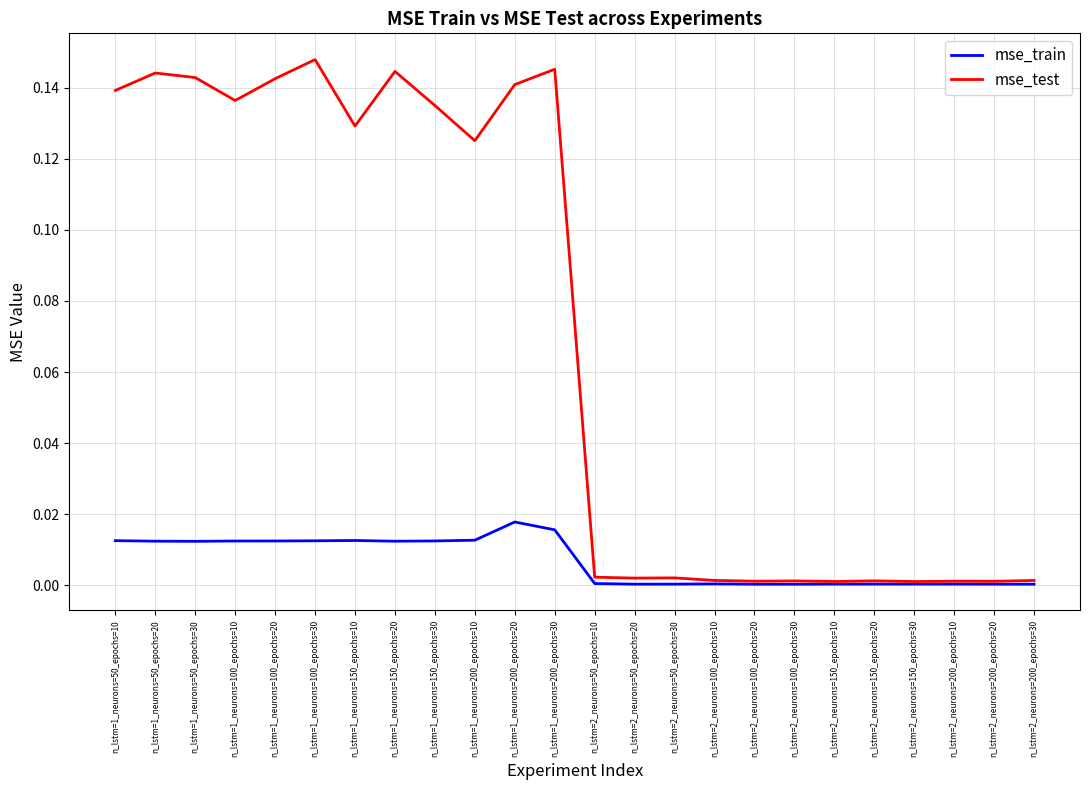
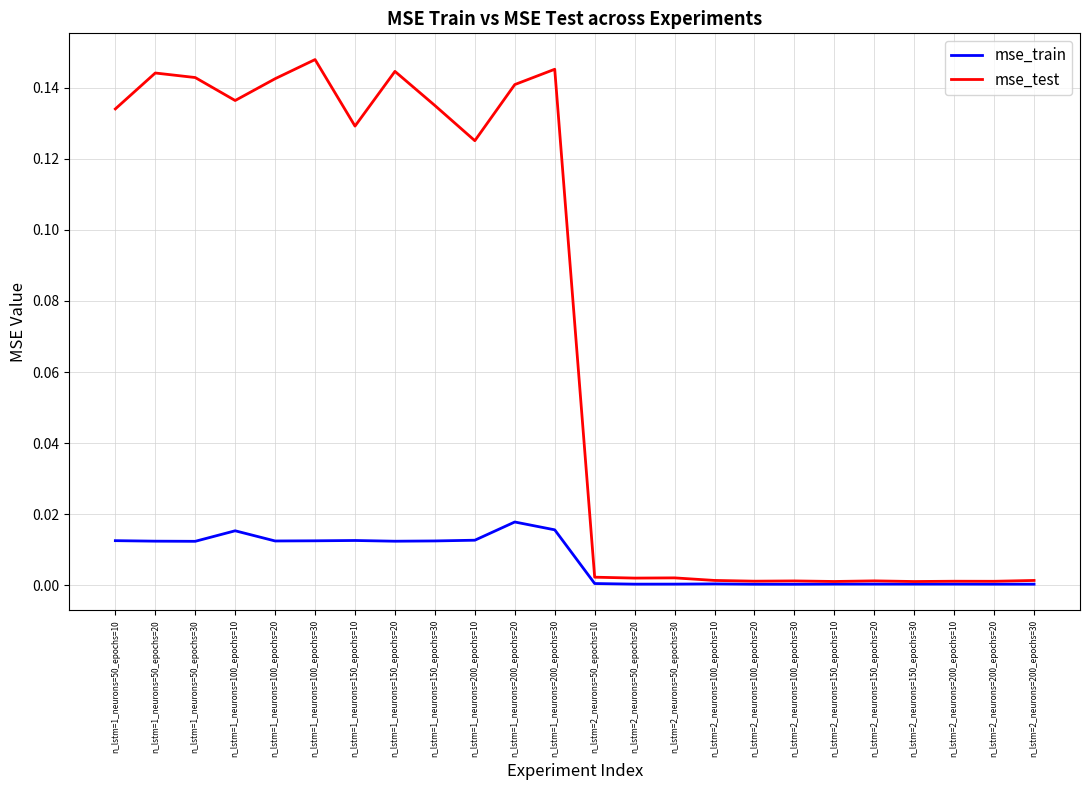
mse_test, n_lstm=1_neurons=50_epochs=10: 0.139 -> 0.134
mse_train, n_lstm=1_neurons=100_epochs=10: 0.012 -> 0.015
